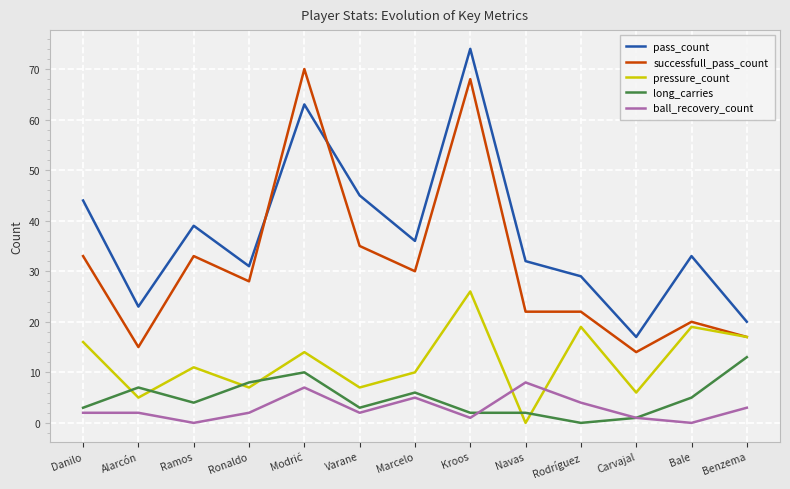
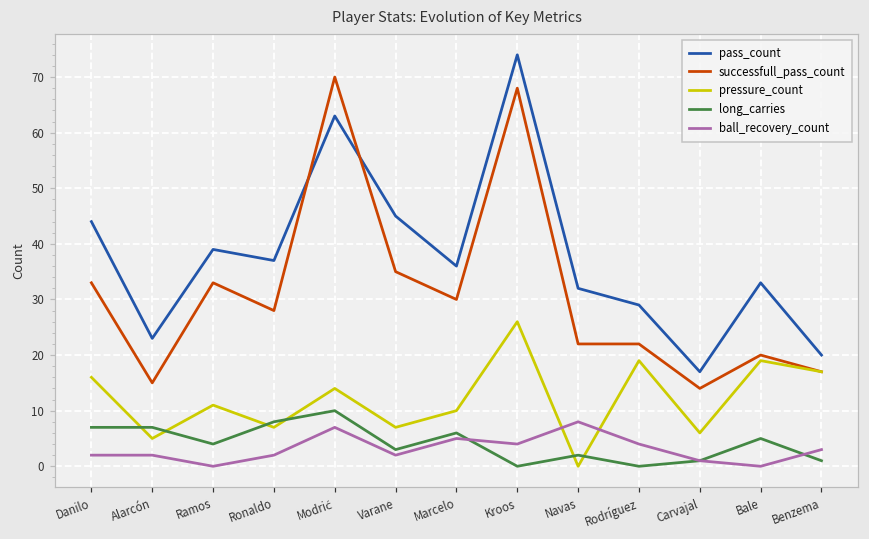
long_carries, Danilo: 3 -> 7
pass_count, Ronaldo: 31 -> 37
long_carries, Kroos: 2 -> 0
ball_recovery_count, Kroos: 1 -> 4
long_carries, Benzema: 13 -> 1
